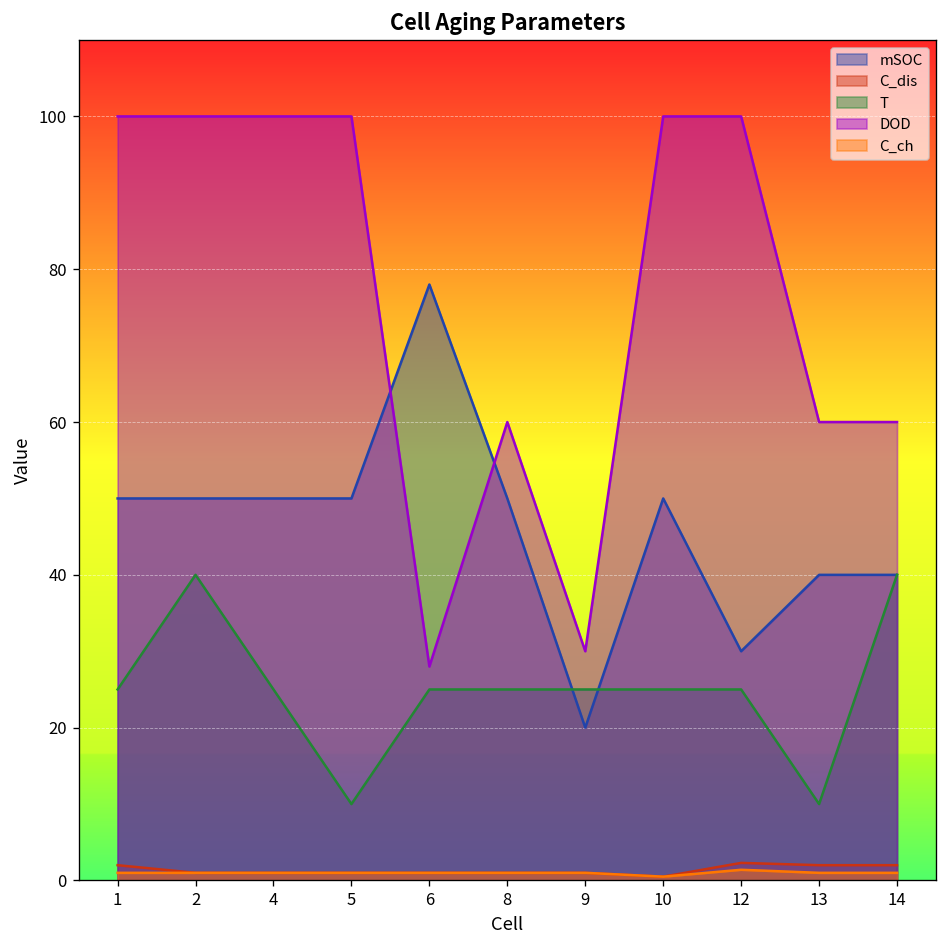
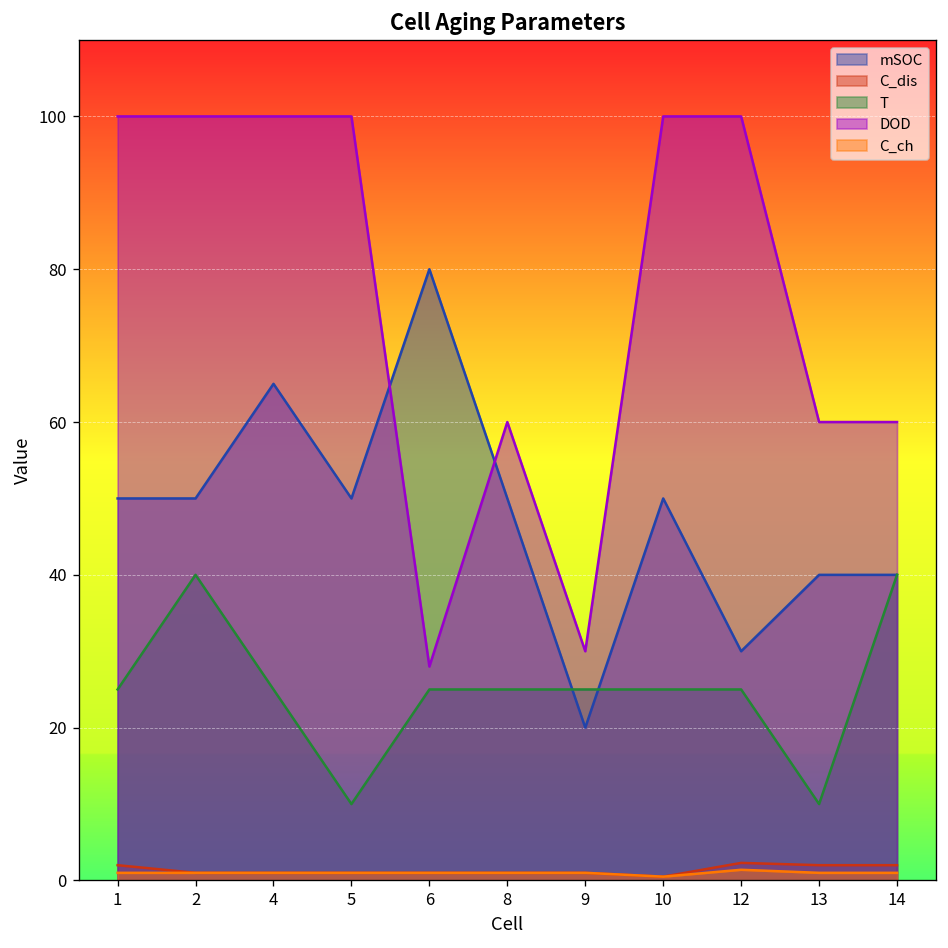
mSOC, 4: 50 -> 65
mSOC, 6: 78 -> 80
